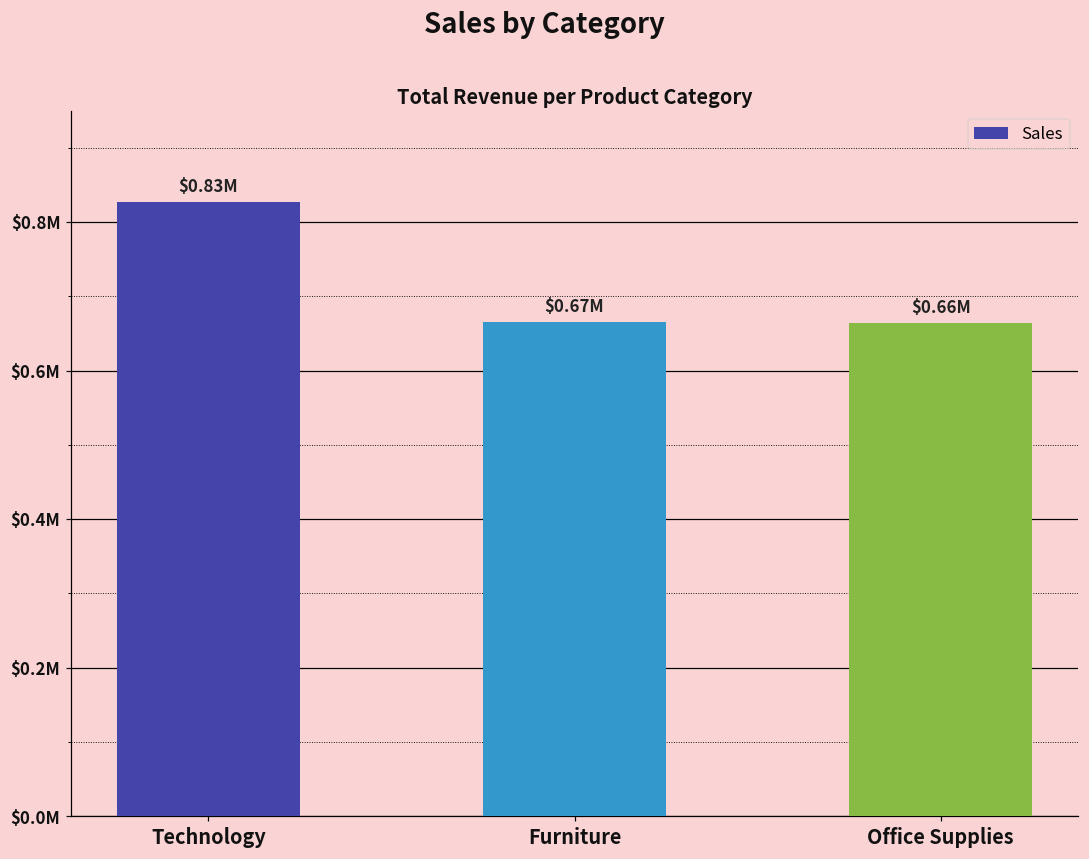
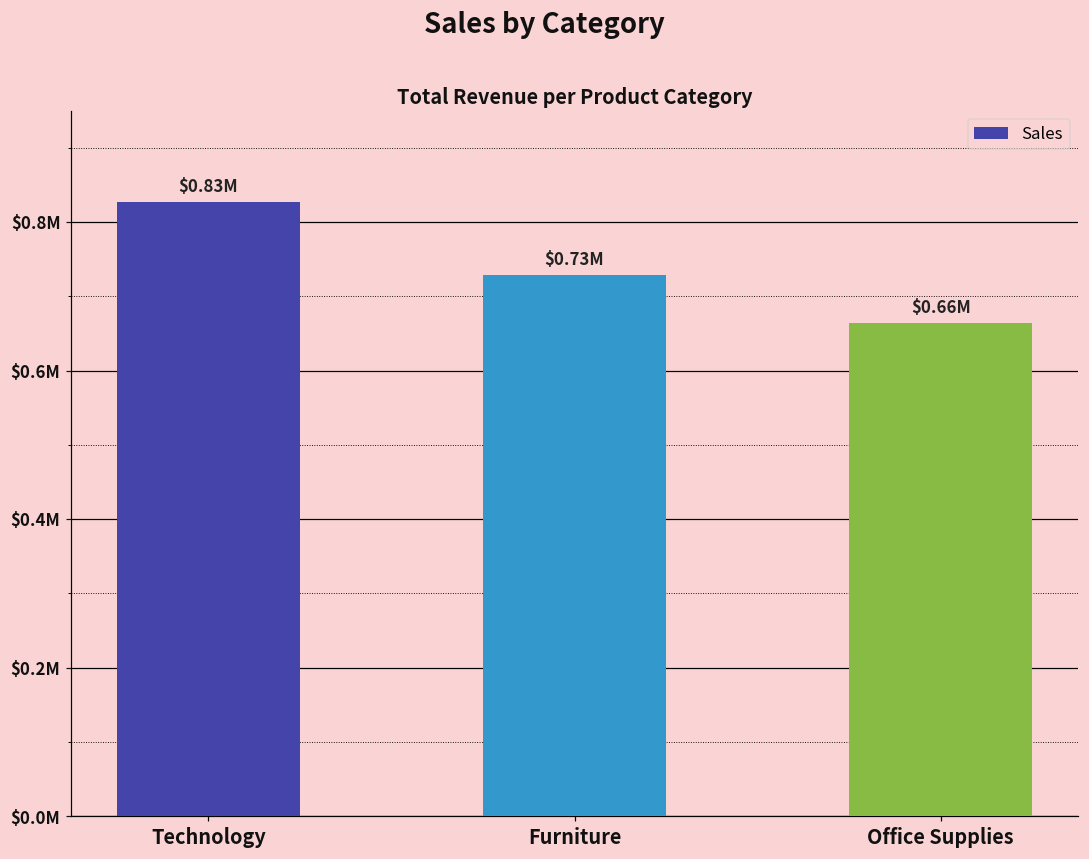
Furniture: $0.67M -> $0.73M
